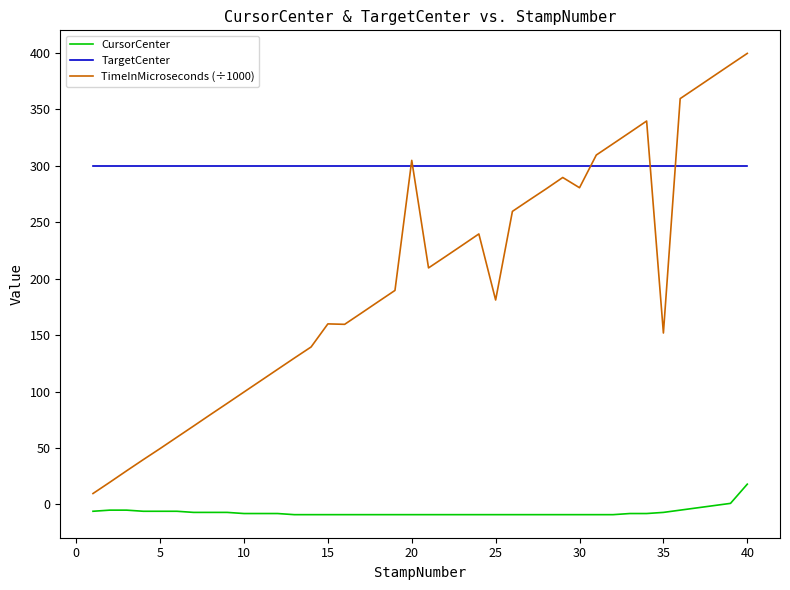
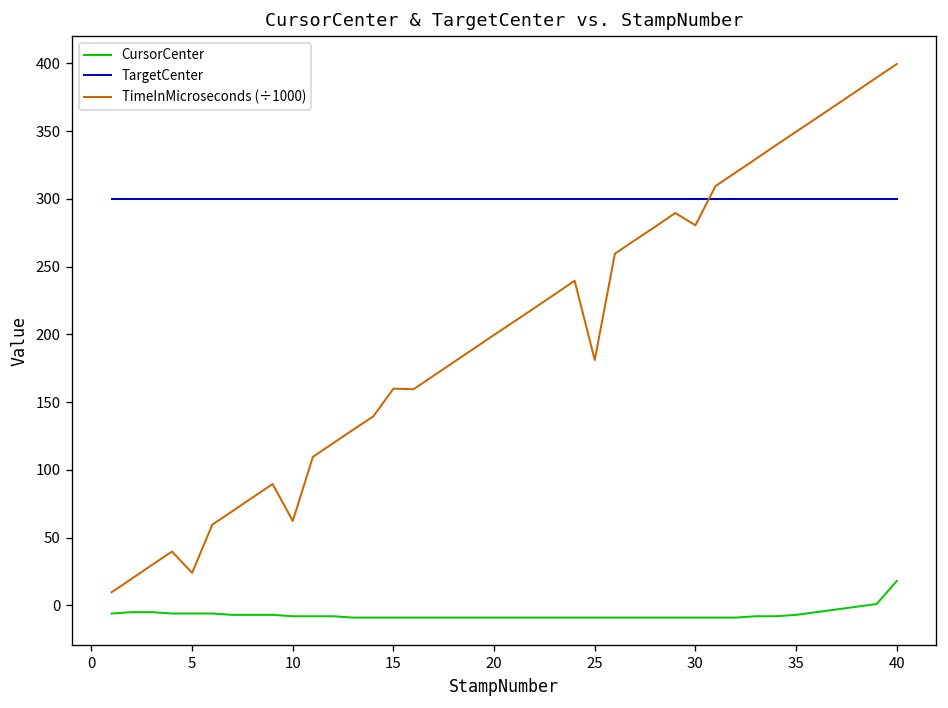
TimeInMicroseconds (÷1000), 5: 50 -> 24
TimeInMicroseconds (÷1000), 10: 100 -> 62
TimeInMicroseconds (÷1000), 20: 305 -> 200
TimeInMicroseconds (÷1000), 35: 152 -> 349
